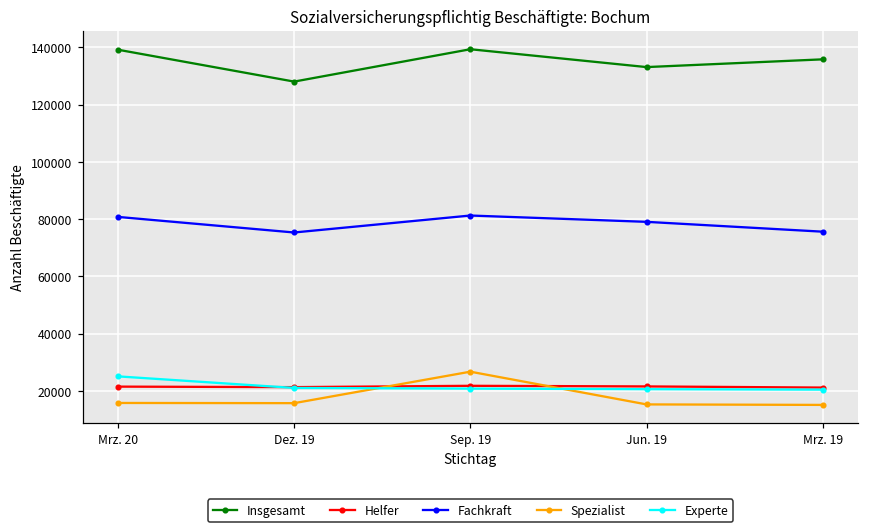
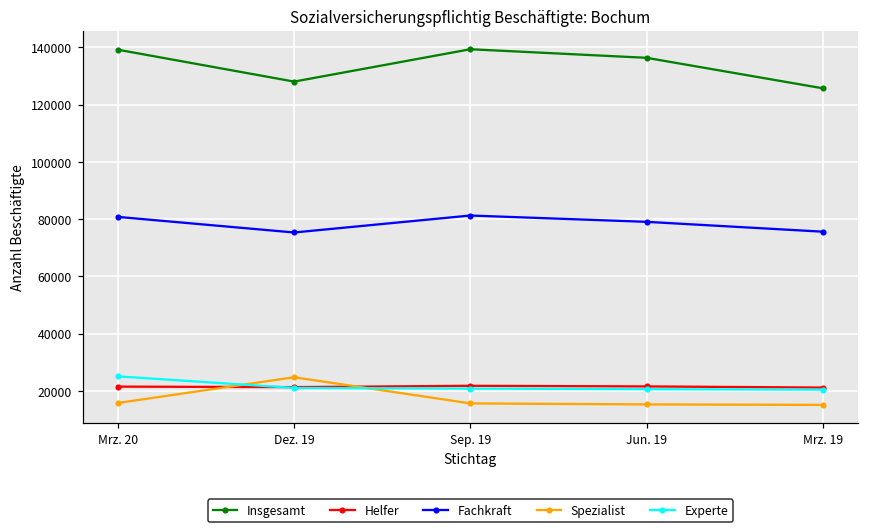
Spezialist, Dez. 19: 16000 -> 25000
Spezialist, Sep. 19: 27000 -> 16000
Insgesamt, Jun. 19: 133000 -> 136000
Insgesamt, Mrz. 19: 136000 -> 126000
